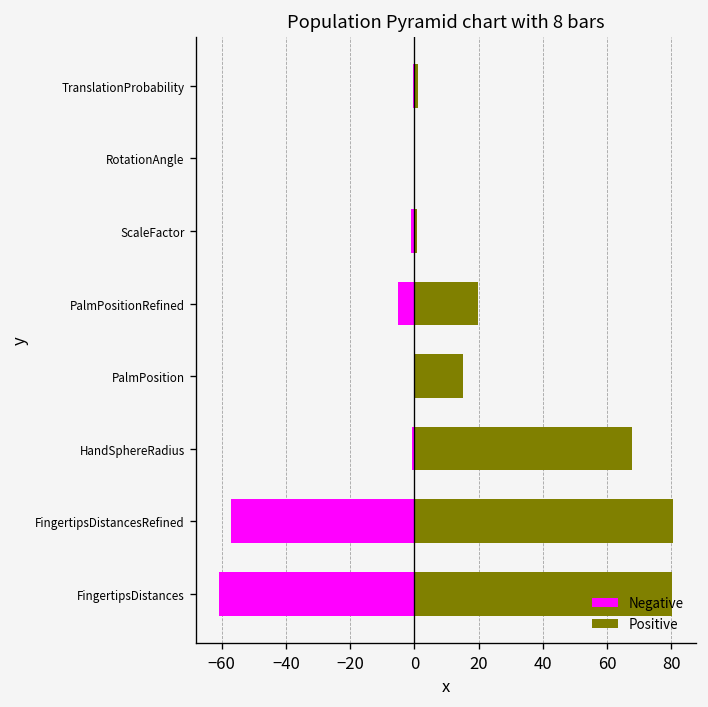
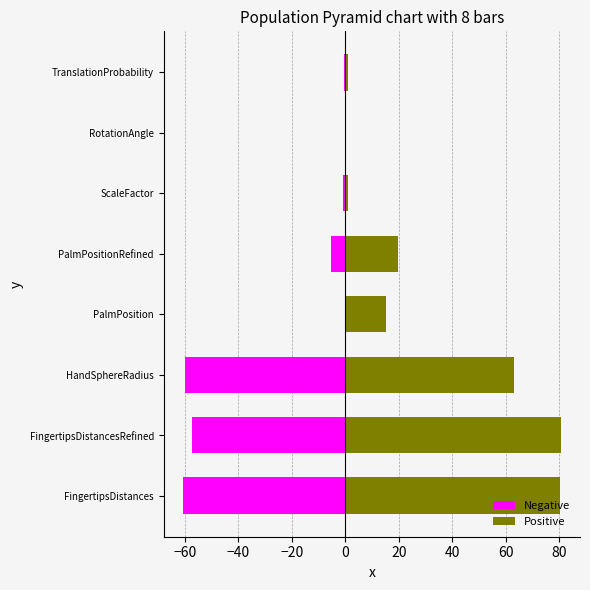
Negative, HandSphereRadius: -1 -> -60
Positive, HandSphereRadius: 68 -> 63
